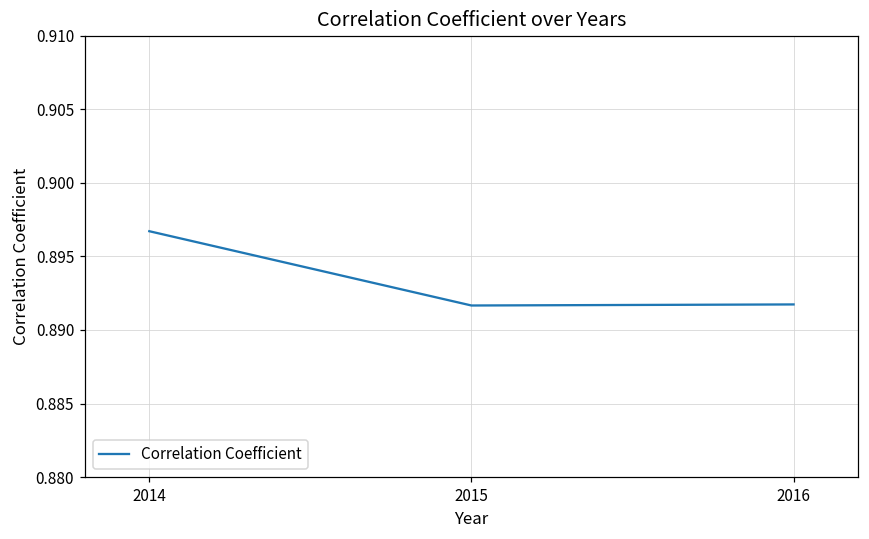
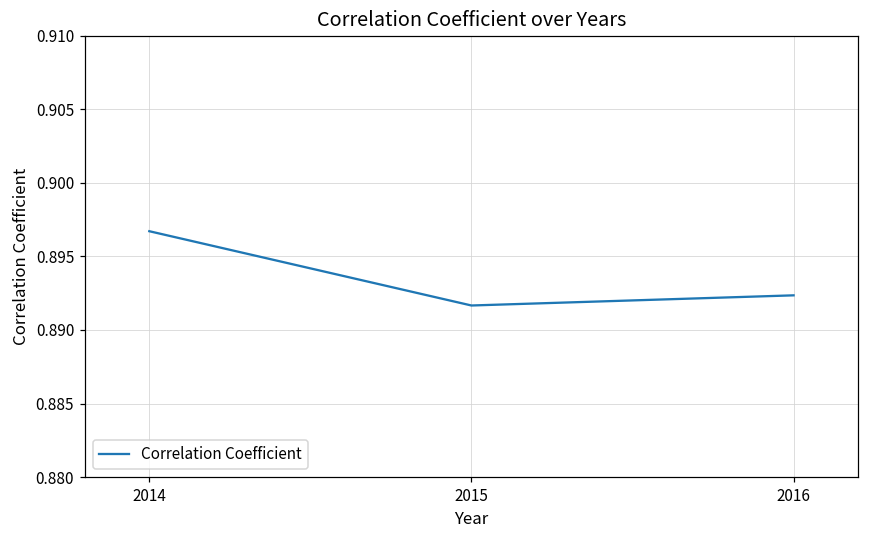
2016: 0.8917 -> 0.8923
